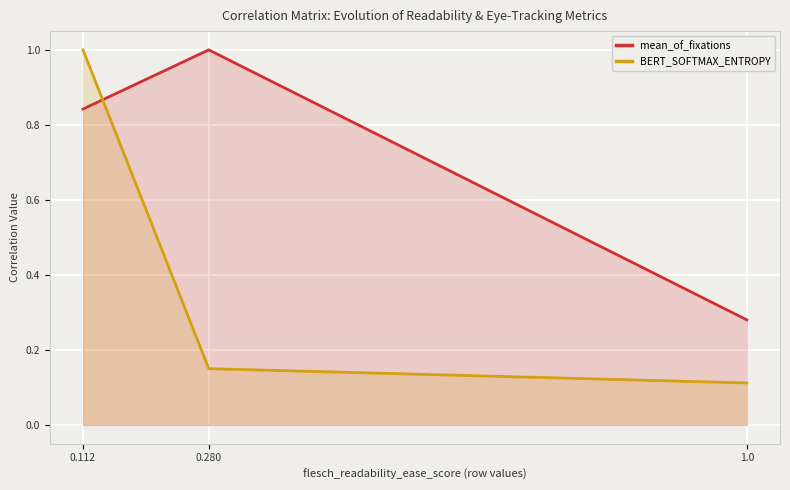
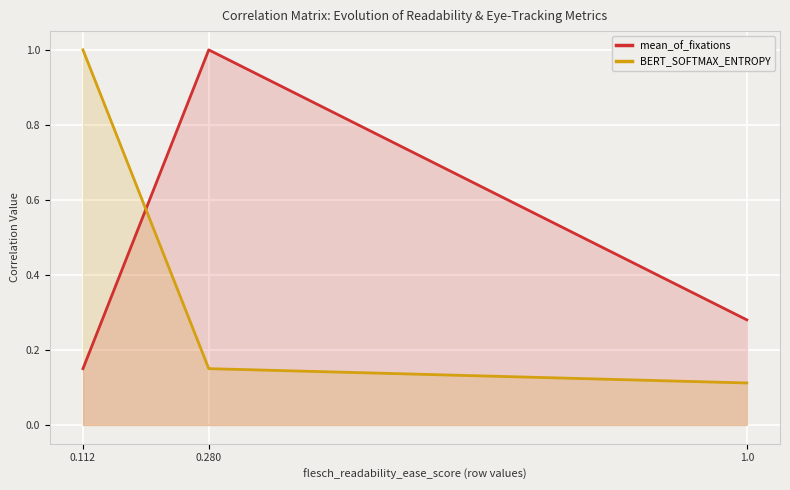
mean_of_fixations, 0.112: 0.84 -> 0.15
